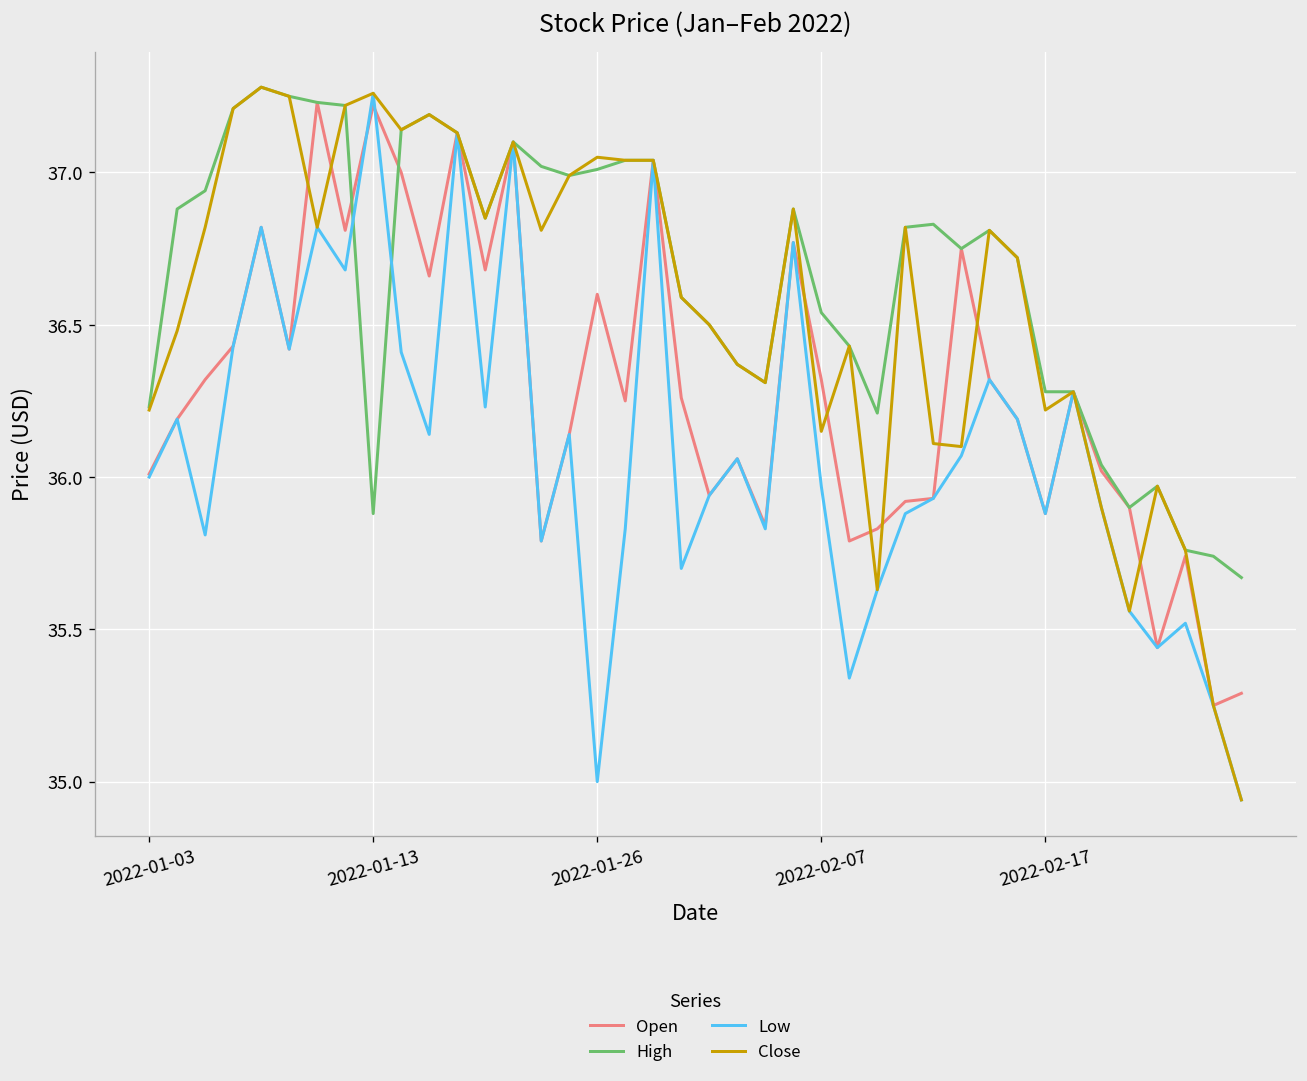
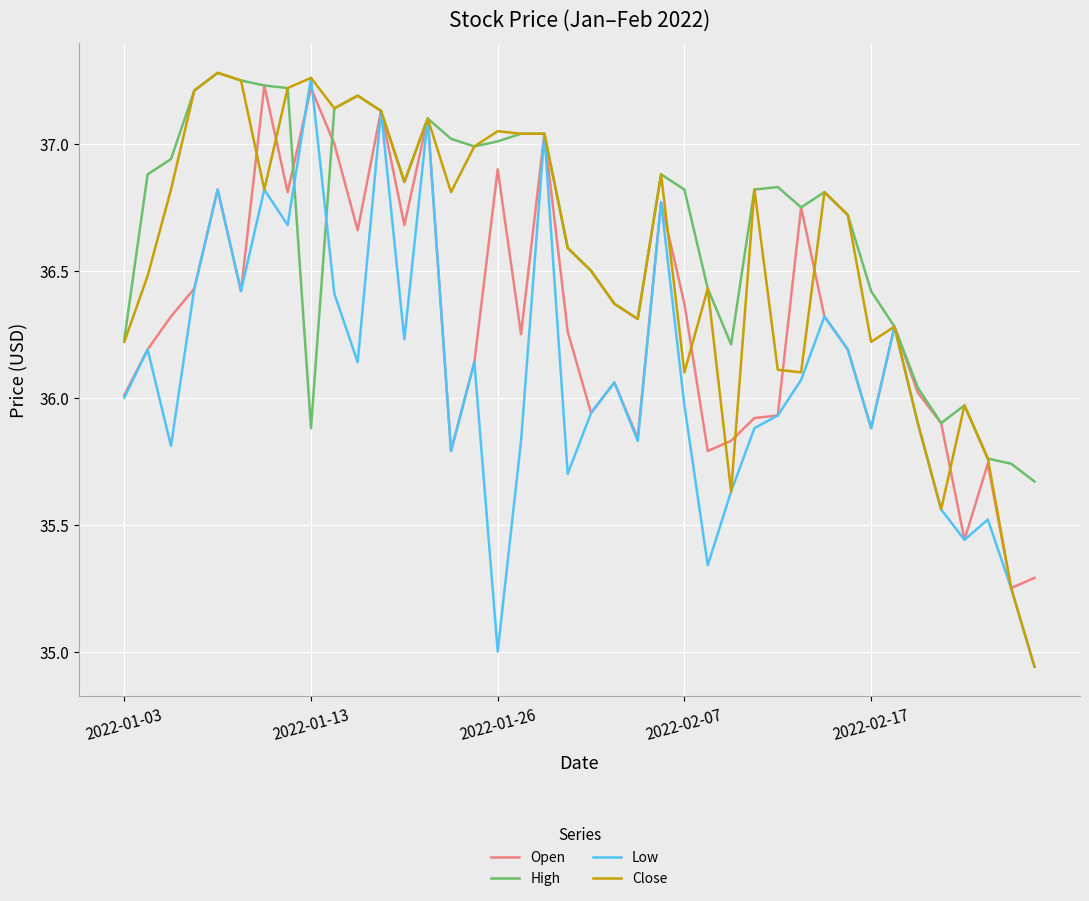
Open, 2022-01-26: 36.6 -> 36.9
Open, 2022-02-07: 36.32 -> 36.37
High, 2022-02-07: 36.54 -> 36.82
Close, 2022-02-07: 36.15 -> 36.10
High, 2022-02-17: 36.28 -> 36.42
